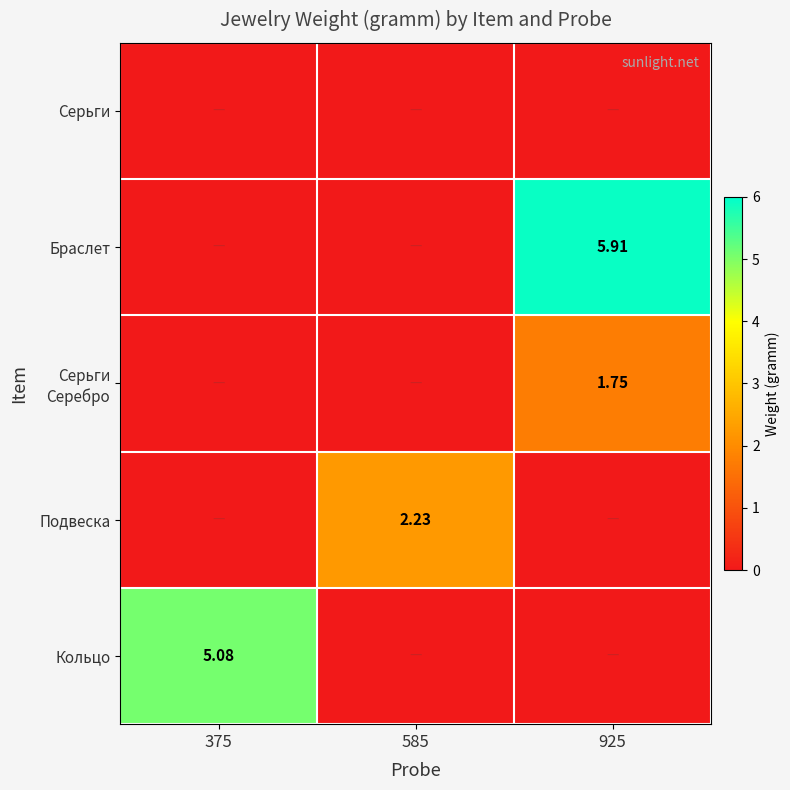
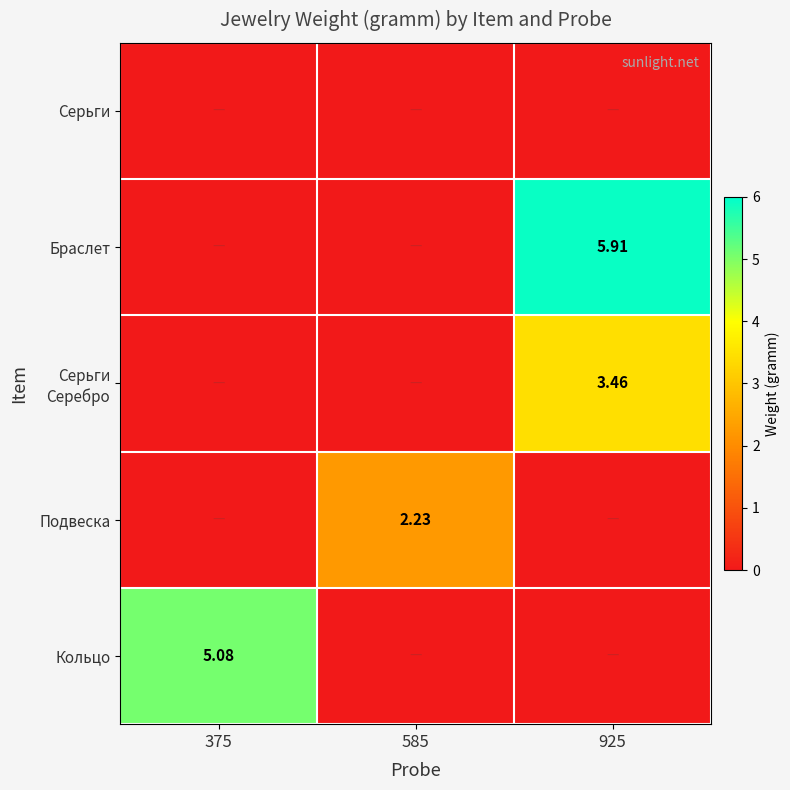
Серьги Серебро, 925: 1.75 -> 3.46
